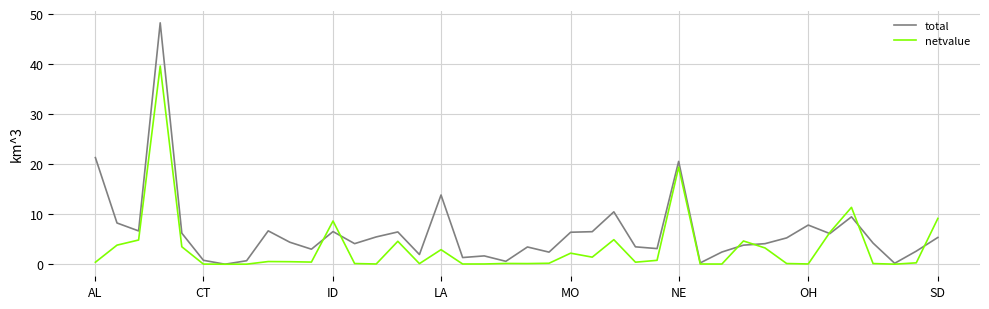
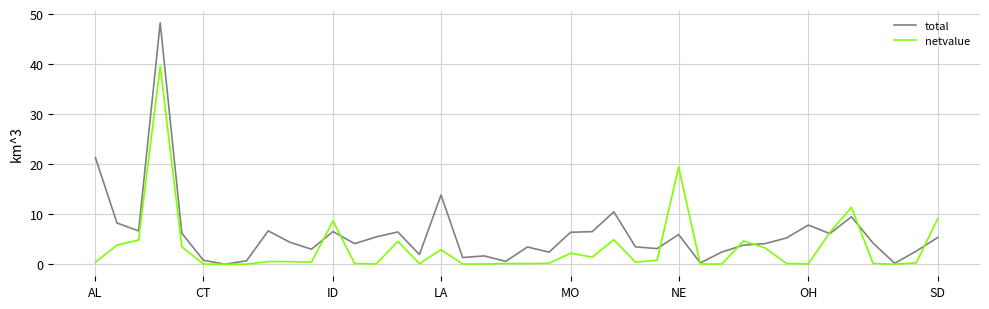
total, NE: 21 -> 6
